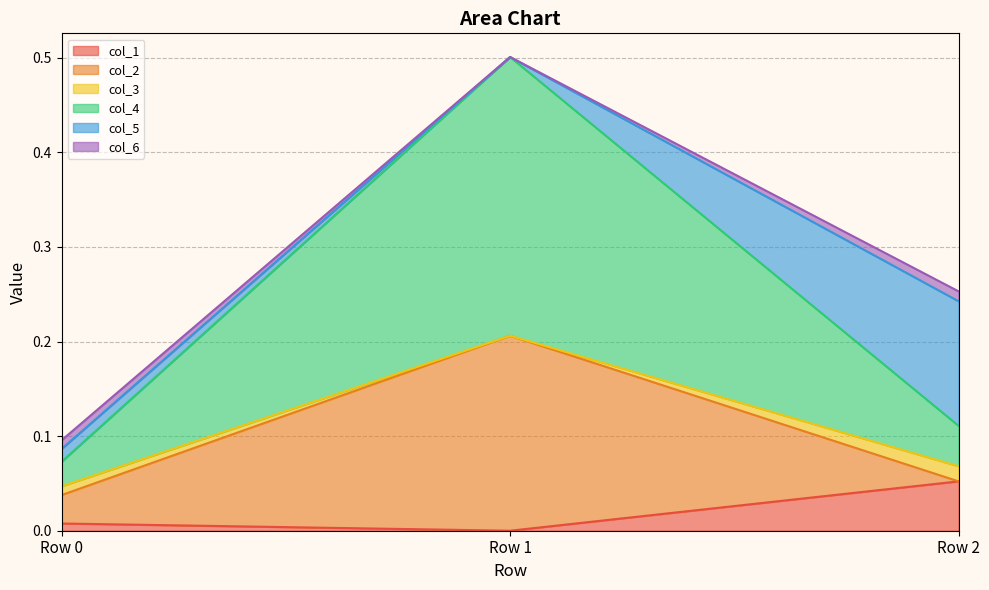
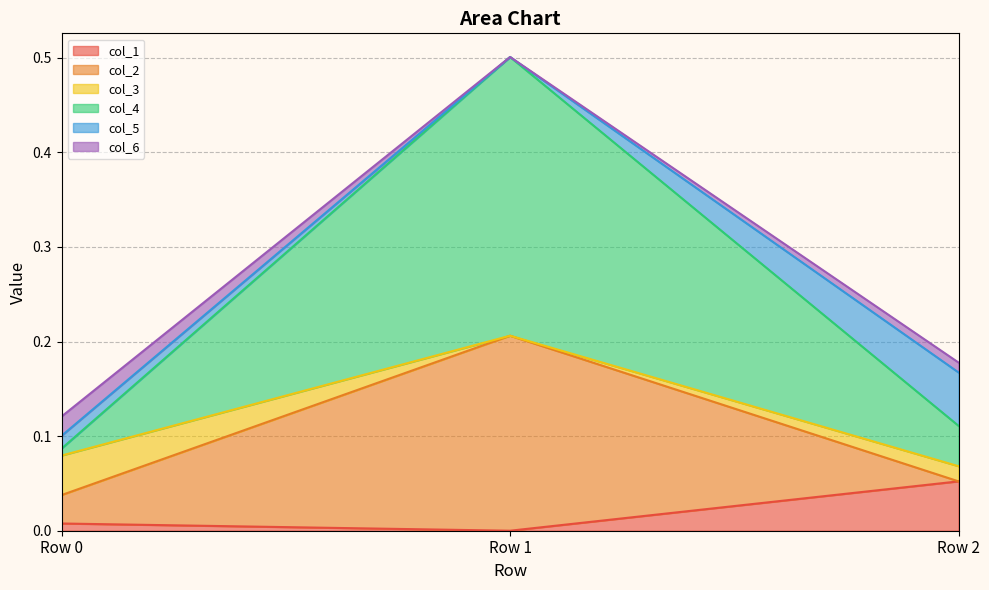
col_3, Row 0: 0.01 -> 0.04
col_4, Row 0: 0.03 -> 0.01
col_6, Row 0: 0.01 -> 0.02
col_5, Row 2: 0.13 -> 0.06
